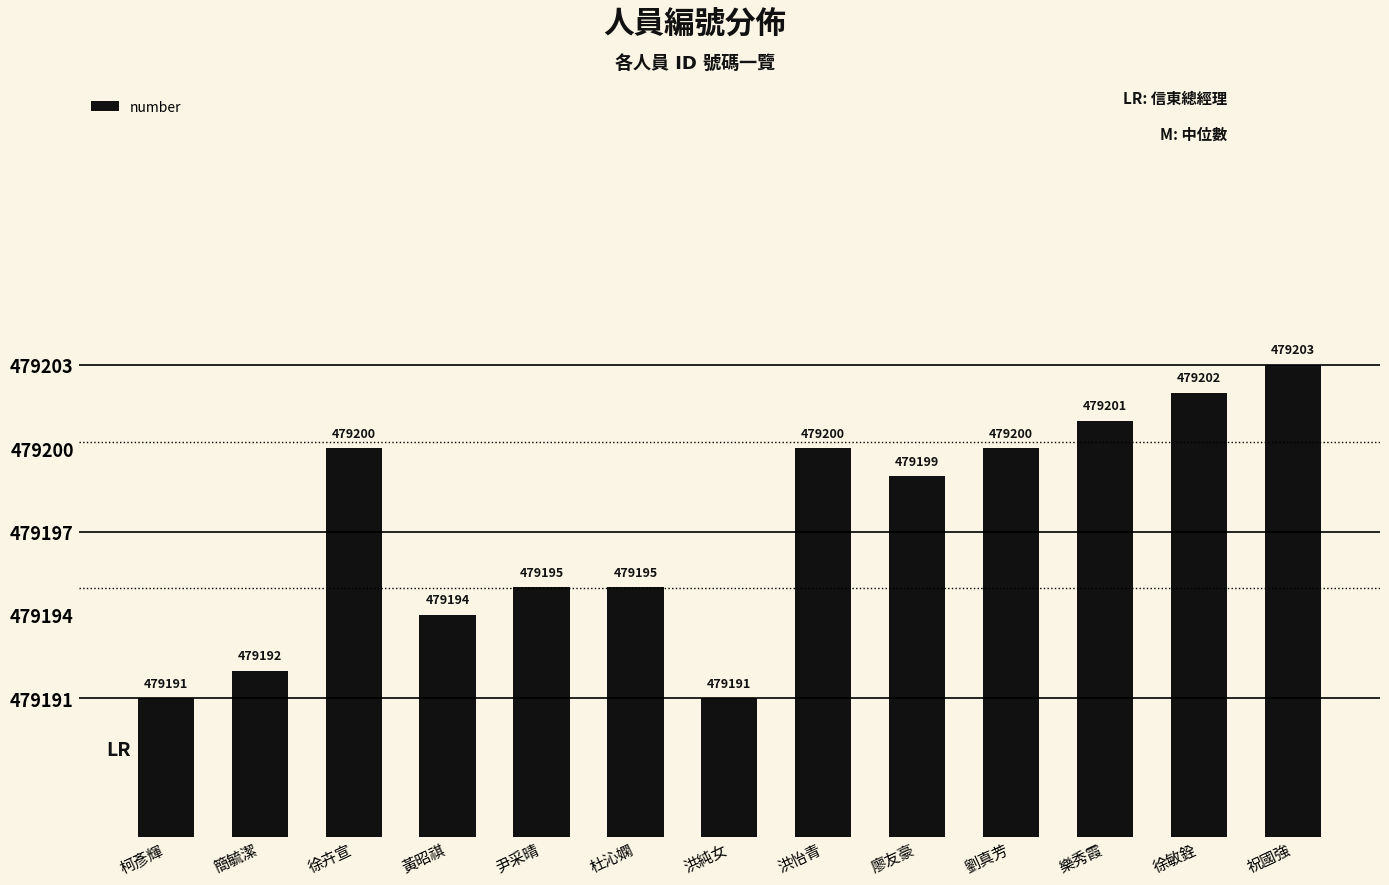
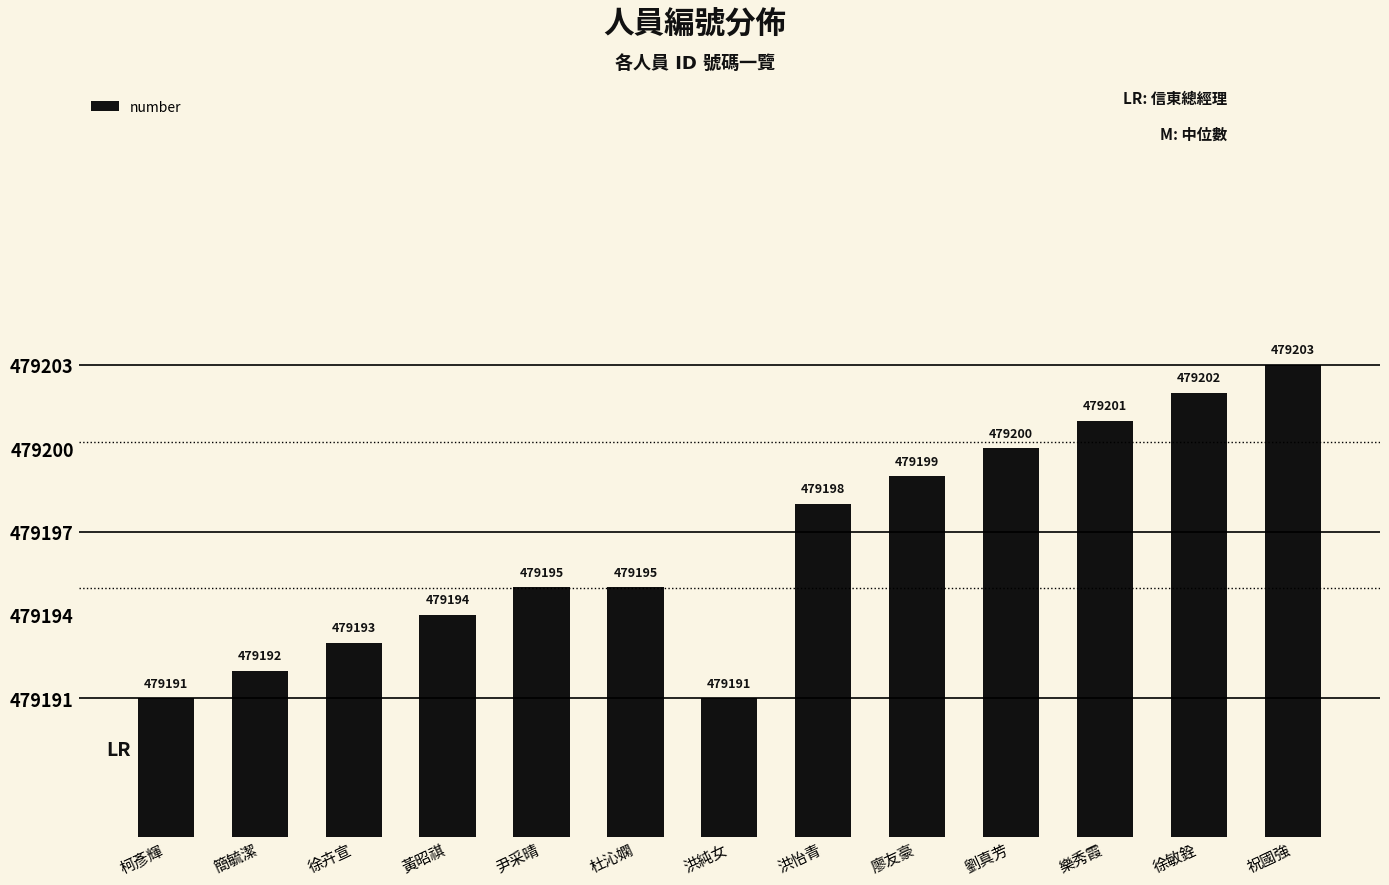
徐卉宣: 479200 -> 479193
洪怡青: 479200 -> 479198
